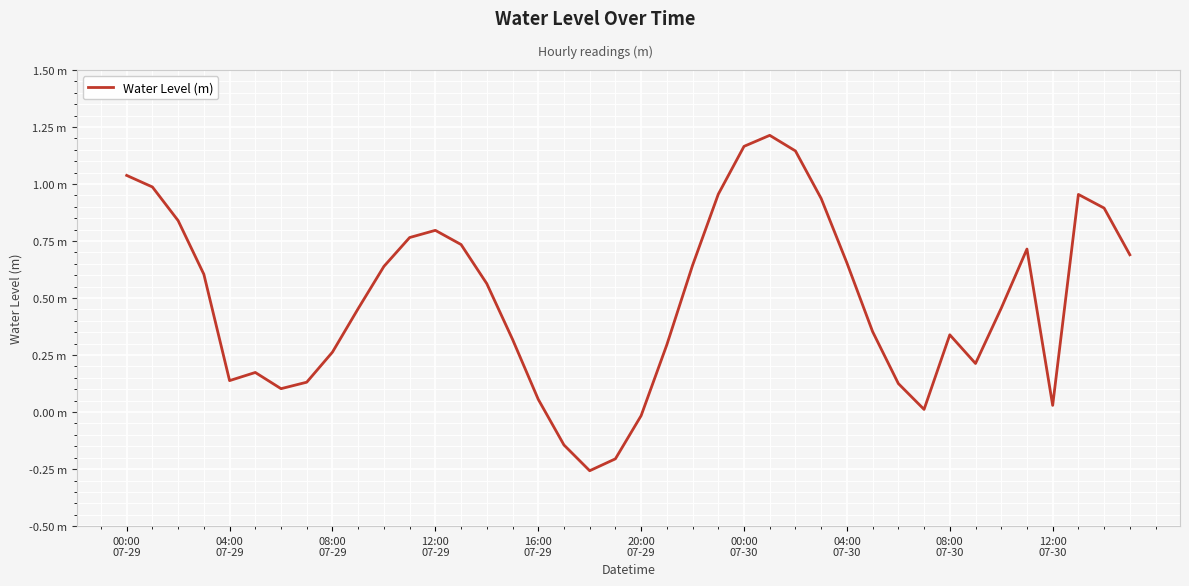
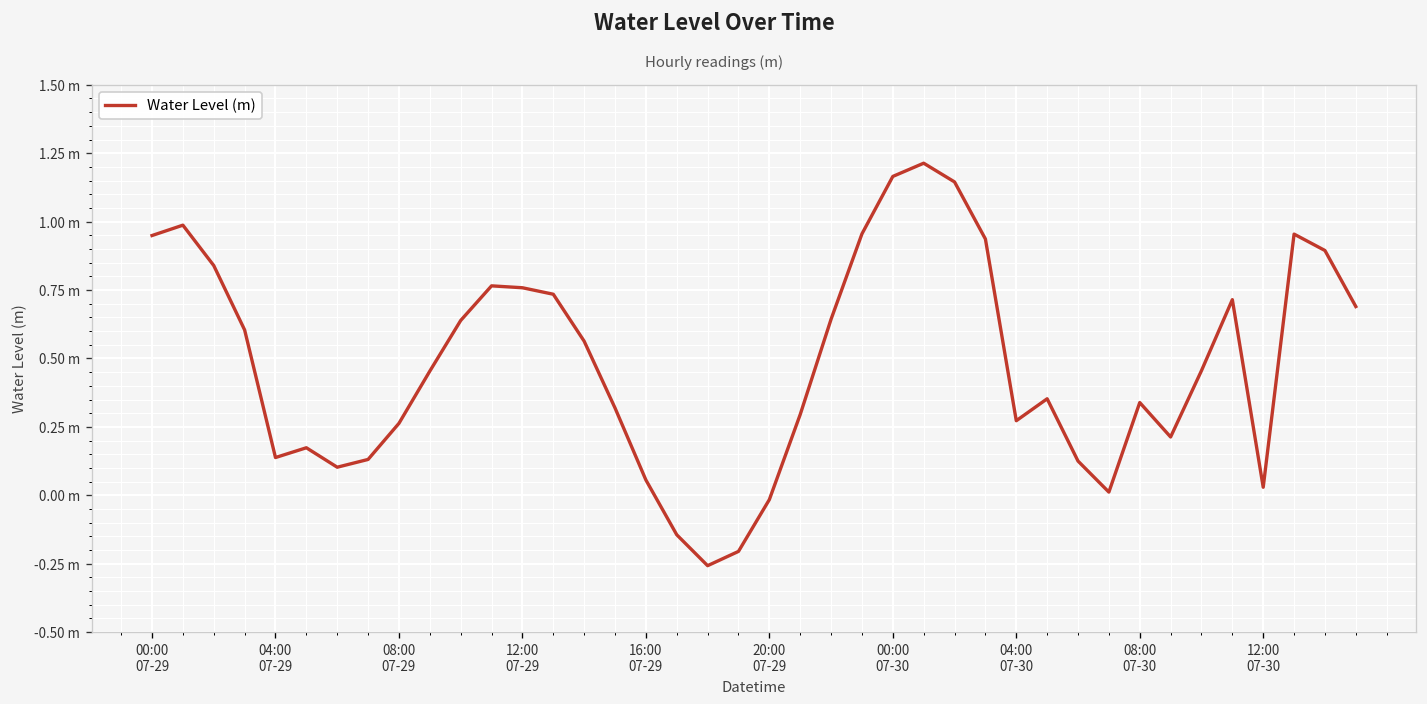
00:00 07-29: 1.04 m -> 0.95 m
12:00 07-29: 0.80 m -> 0.76 m
04:00 07-30: 0.65 m -> 0.27 m
